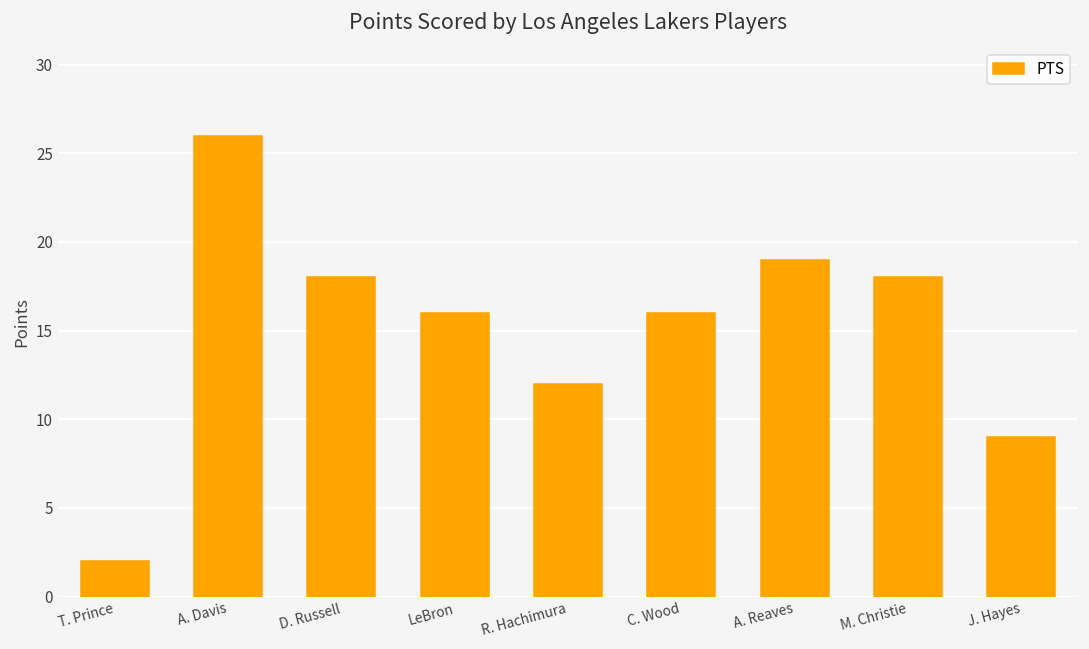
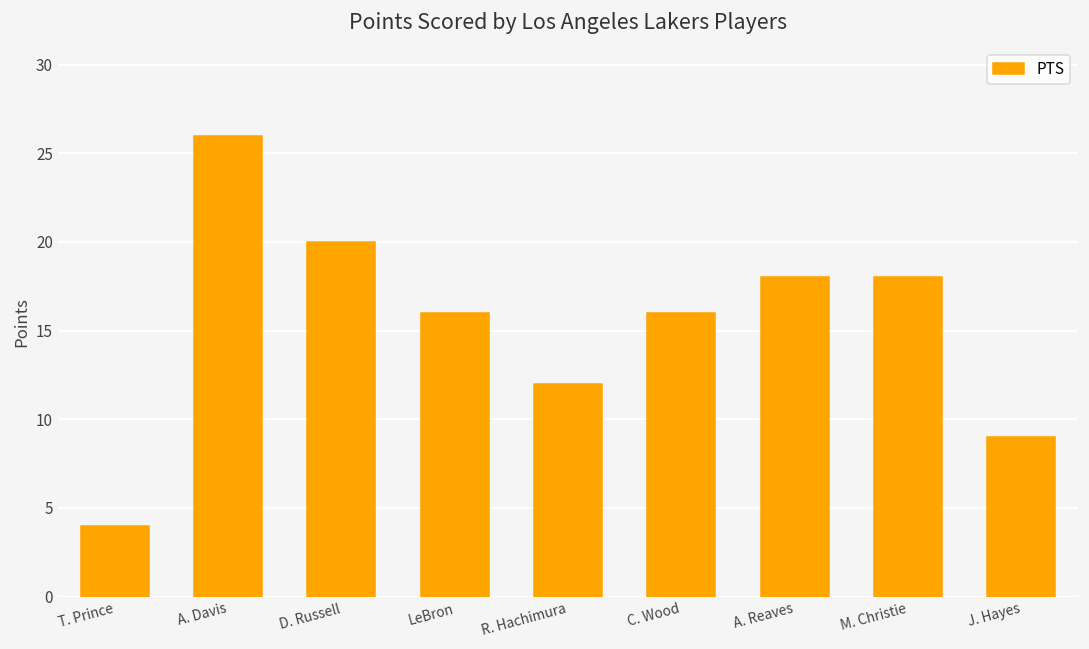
T. Prince: 2 -> 4
D. Russell: 18 -> 20
A. Reaves: 19 -> 18
